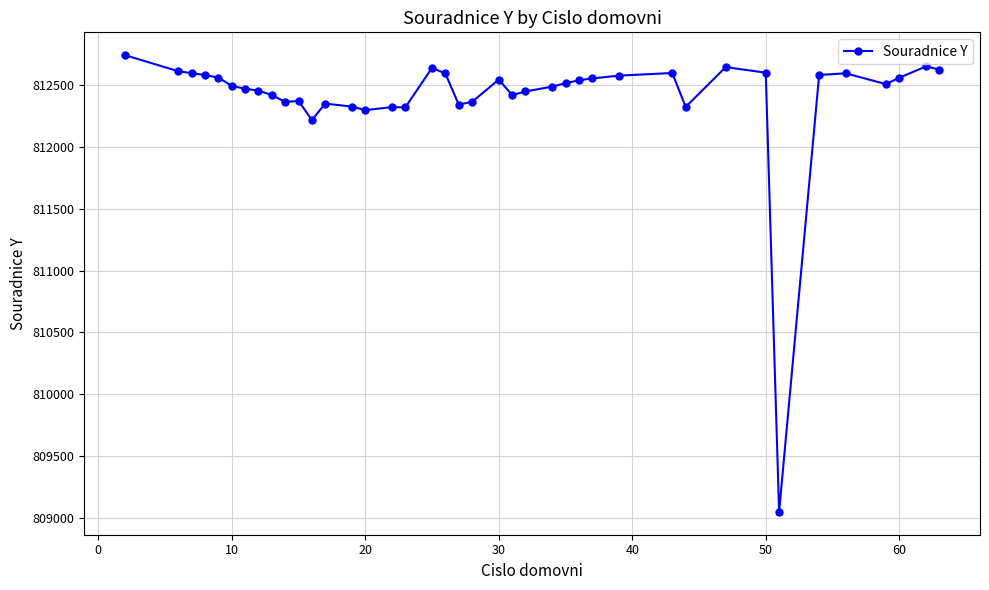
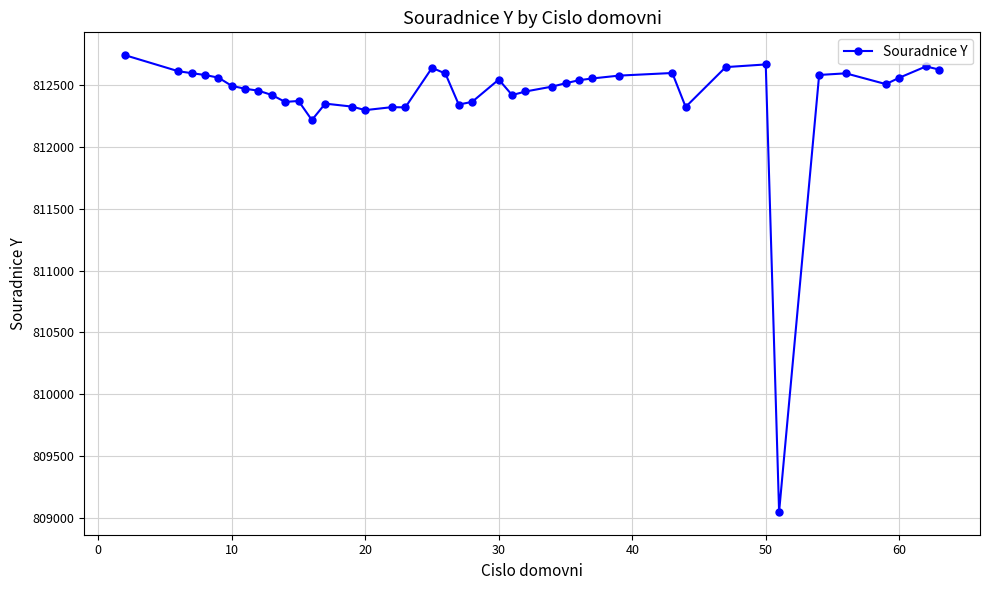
50: 812600 -> 812670
